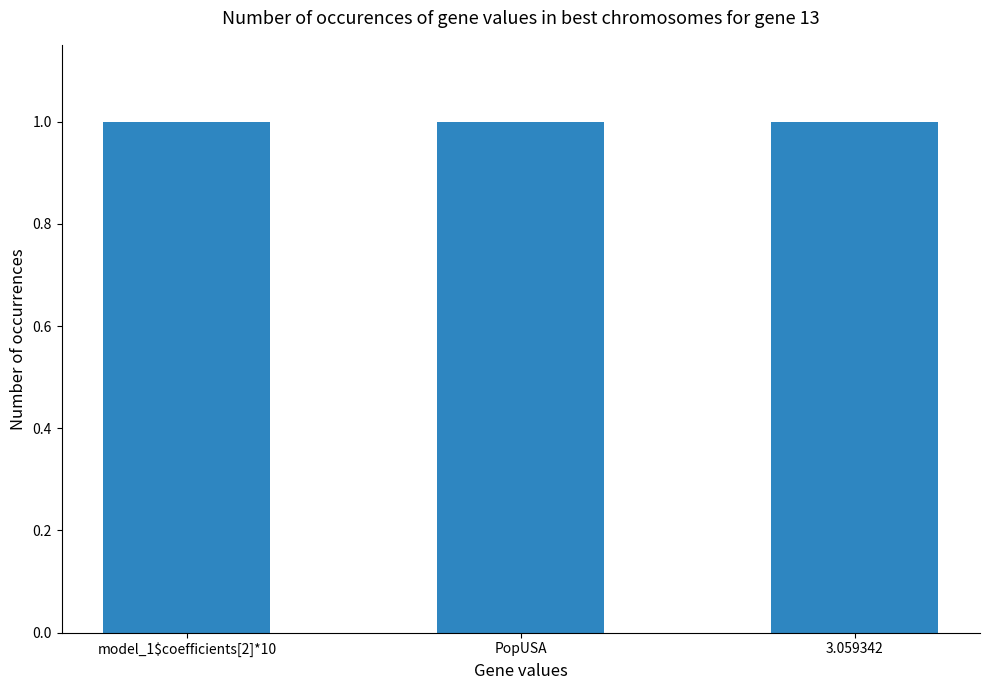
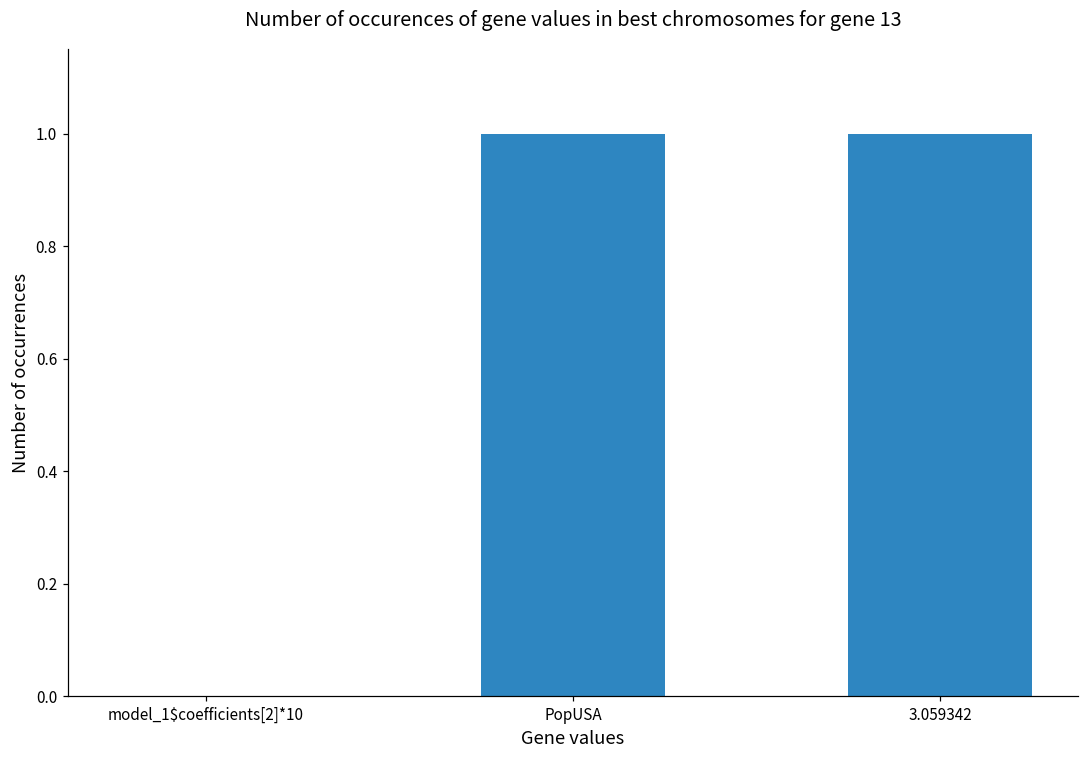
model_1$coefficients[2]*10: 1 -> 0
